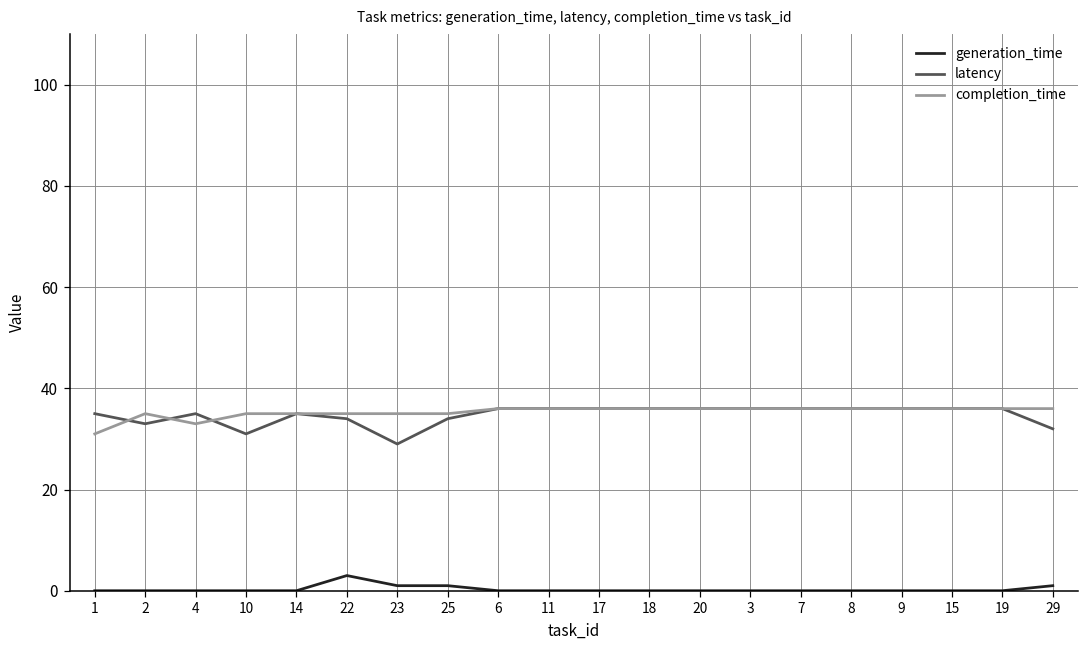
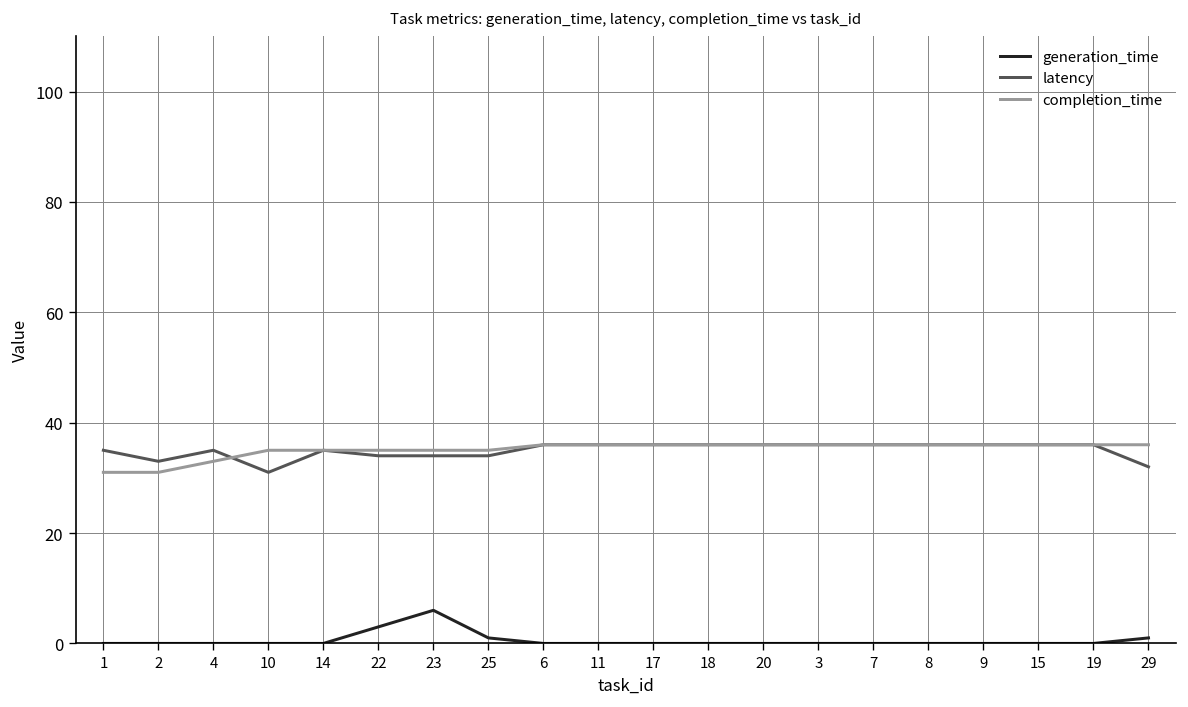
completion_time, 2: 35 -> 31
generation_time, 23: 1 -> 6
latency, 23: 29 -> 34
